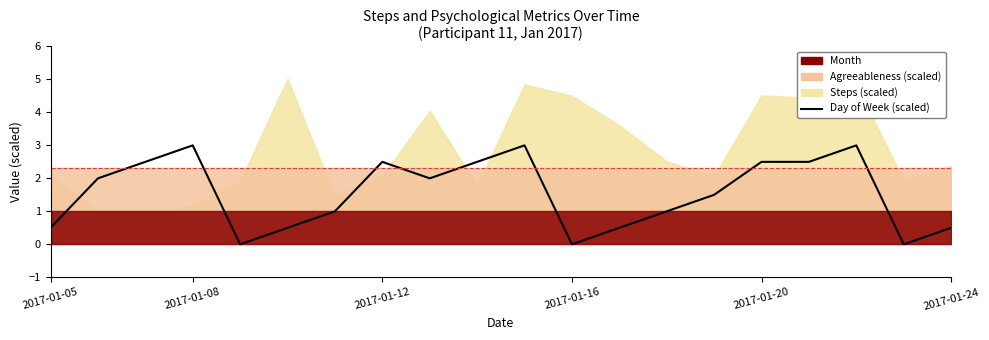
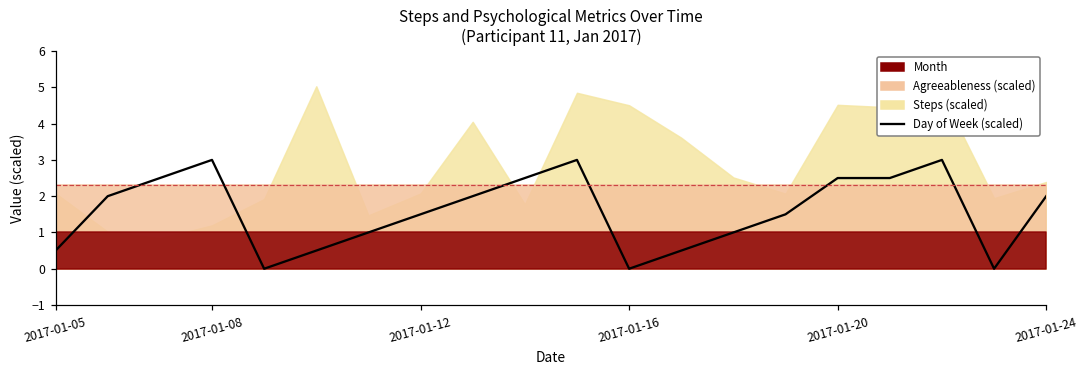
Day of Week (scaled), 2017-01-12: 2.5 -> 1.5
Day of Week (scaled), 2017-01-24: 0.5 -> 2.0
